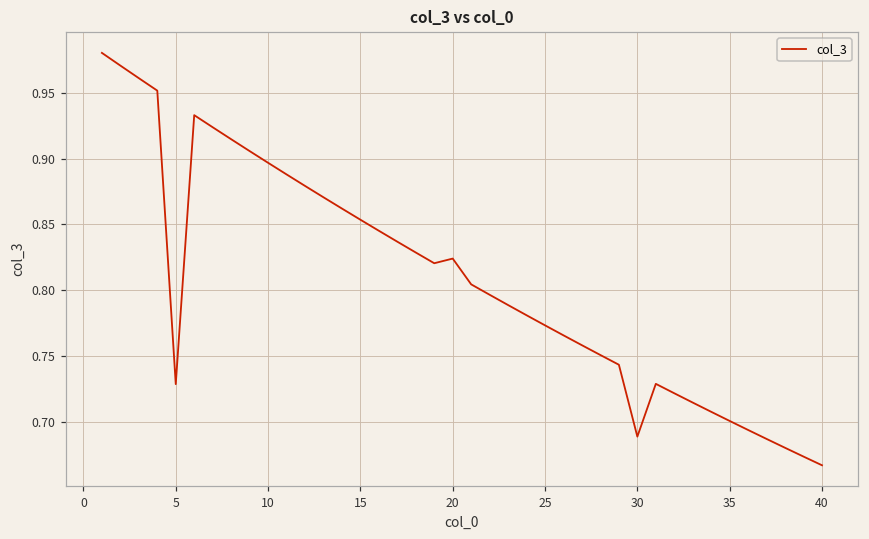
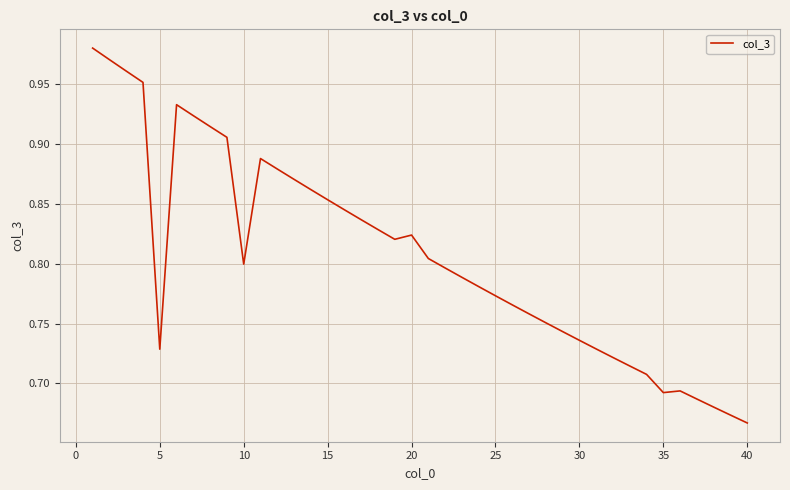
10: 0.897 -> 0.800
30: 0.689 -> 0.736
35: 0.701 -> 0.692
